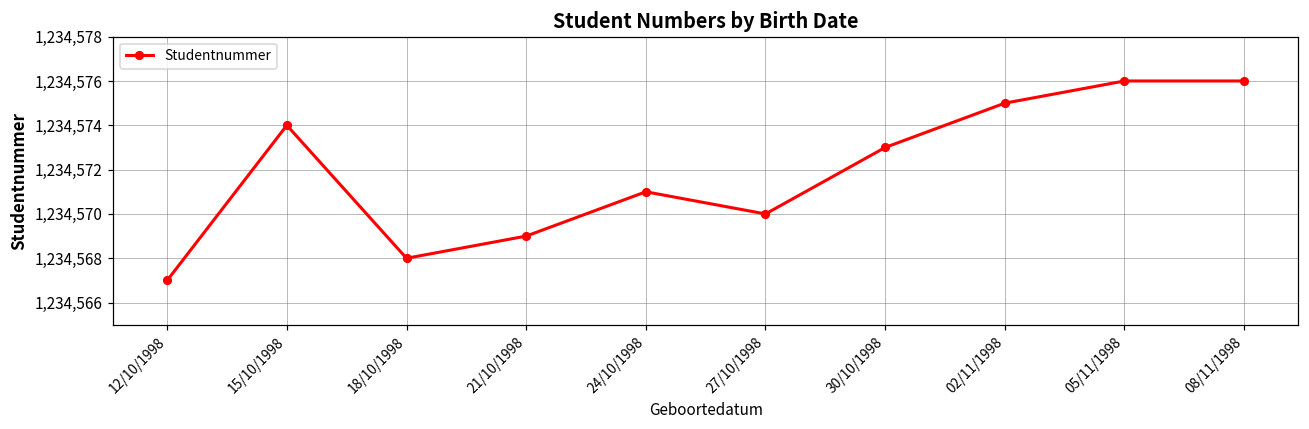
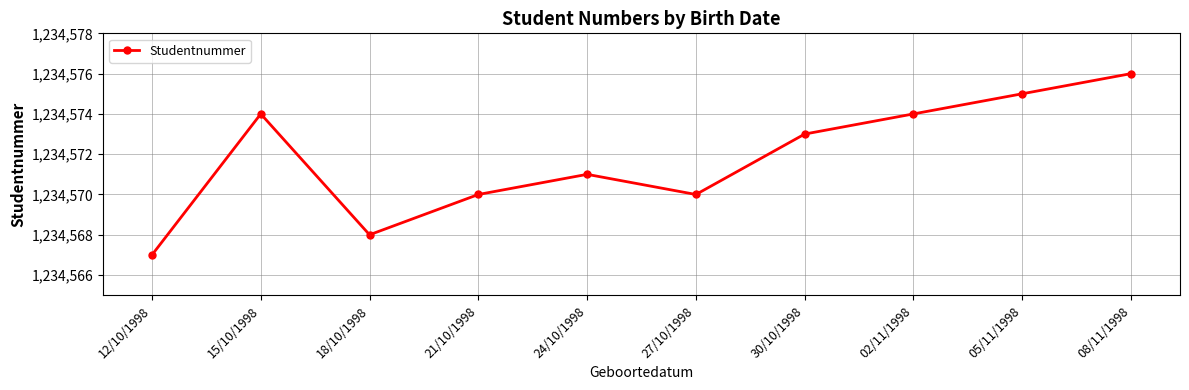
21/10/1998: 1,234,569 -> 1,234,570
02/11/1998: 1,234,575 -> 1,234,574
05/11/1998: 1,234,576 -> 1,234,575
